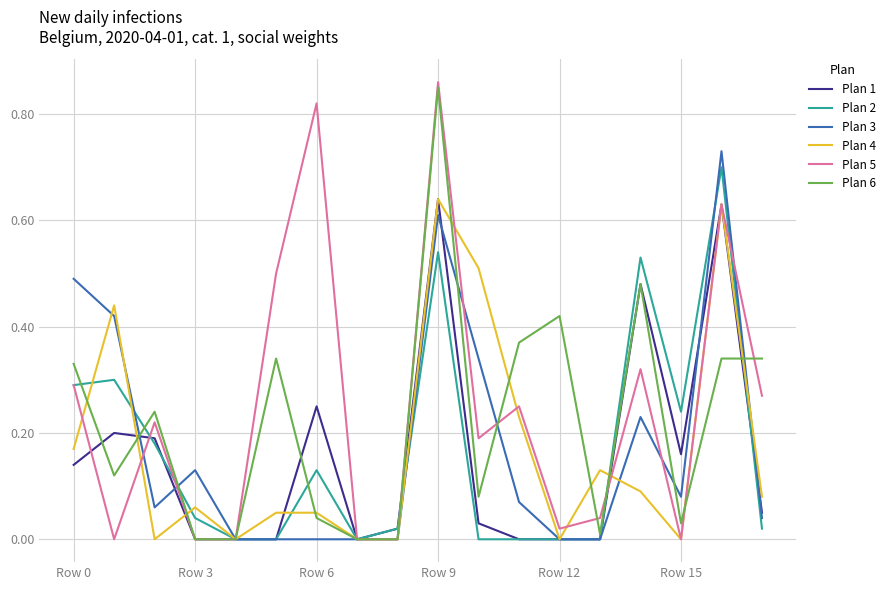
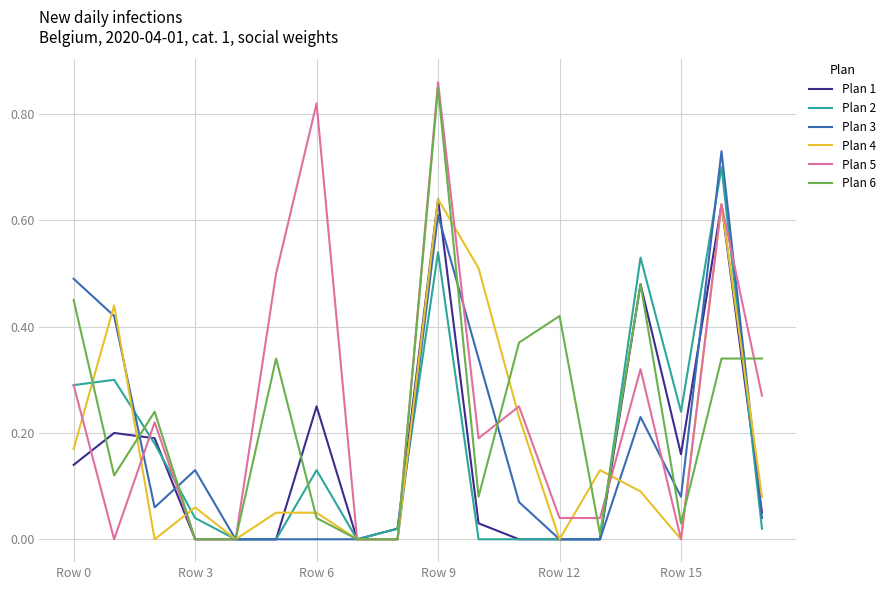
Plan 6, Row 0: 0.33 -> 0.45
Plan 5, Row 12: 0.02 -> 0.04
